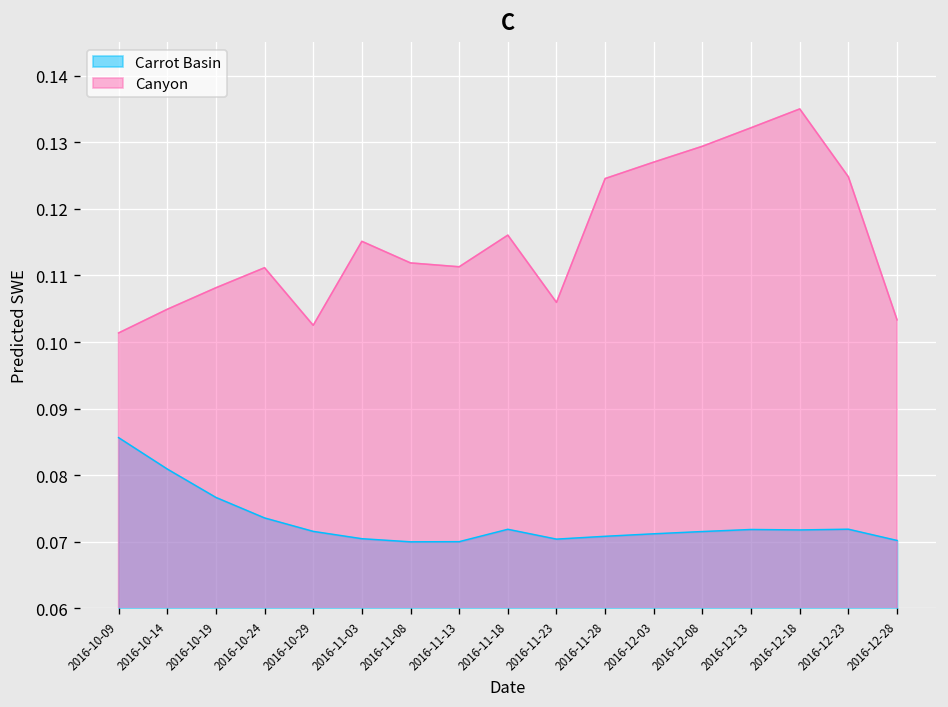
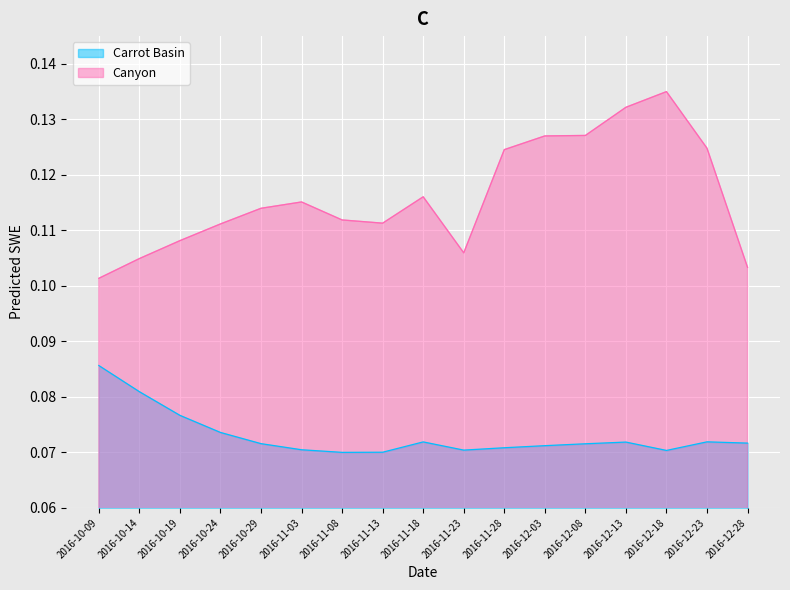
Canyon, 2016-10-29: 0.103 -> 0.114
Canyon, 2016-12-08: 0.129 -> 0.127
Carrot Basin, 2016-12-18: 0.072 -> 0.070
Carrot Basin, 2016-12-28: 0.070 -> 0.072
